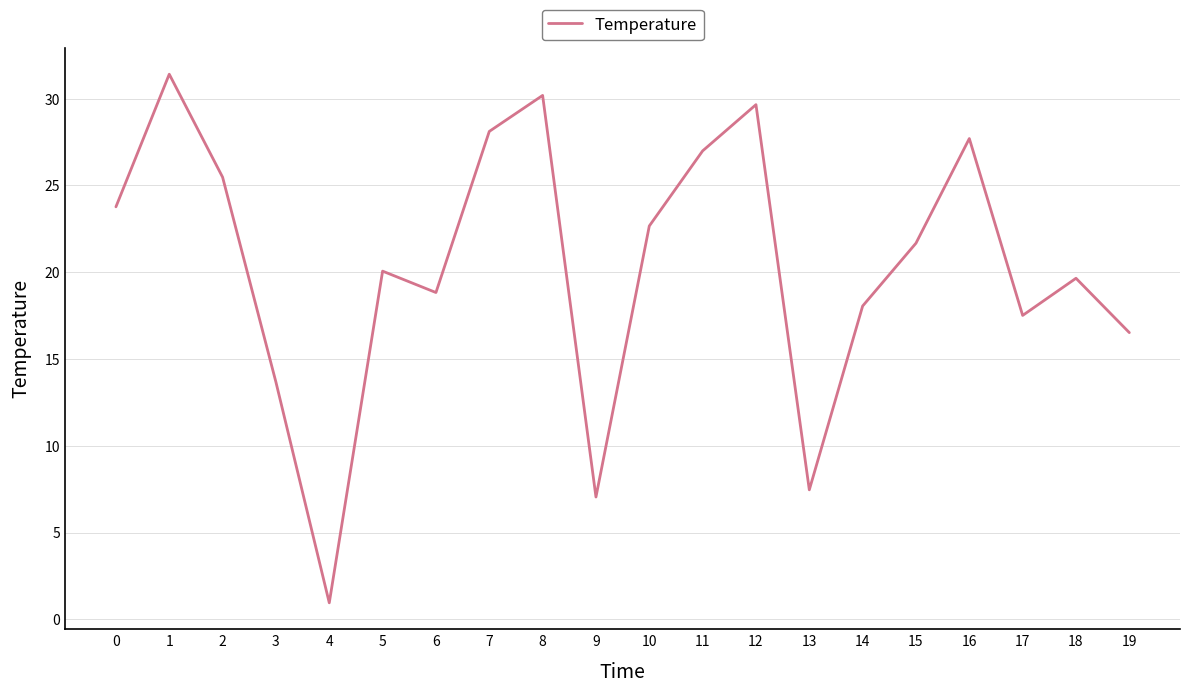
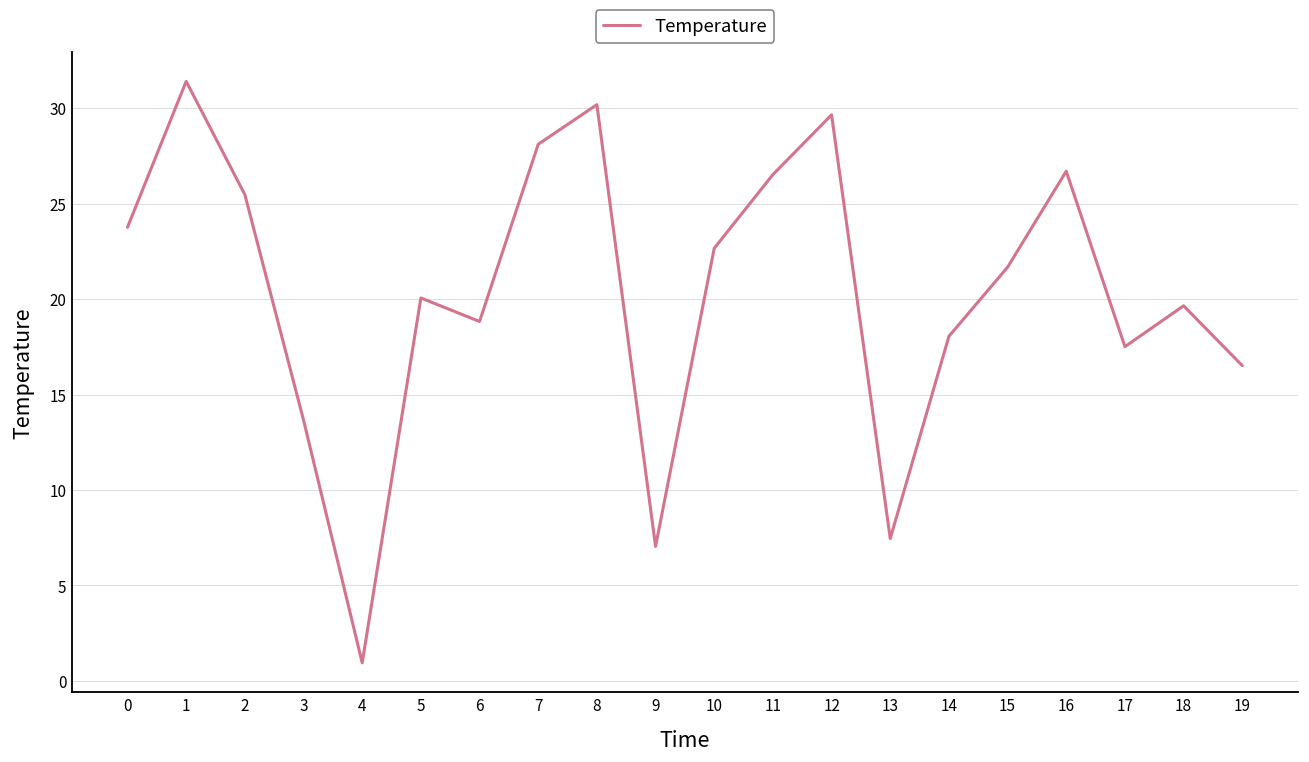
11: 27.0 -> 26.5
16: 27.7 -> 26.7
